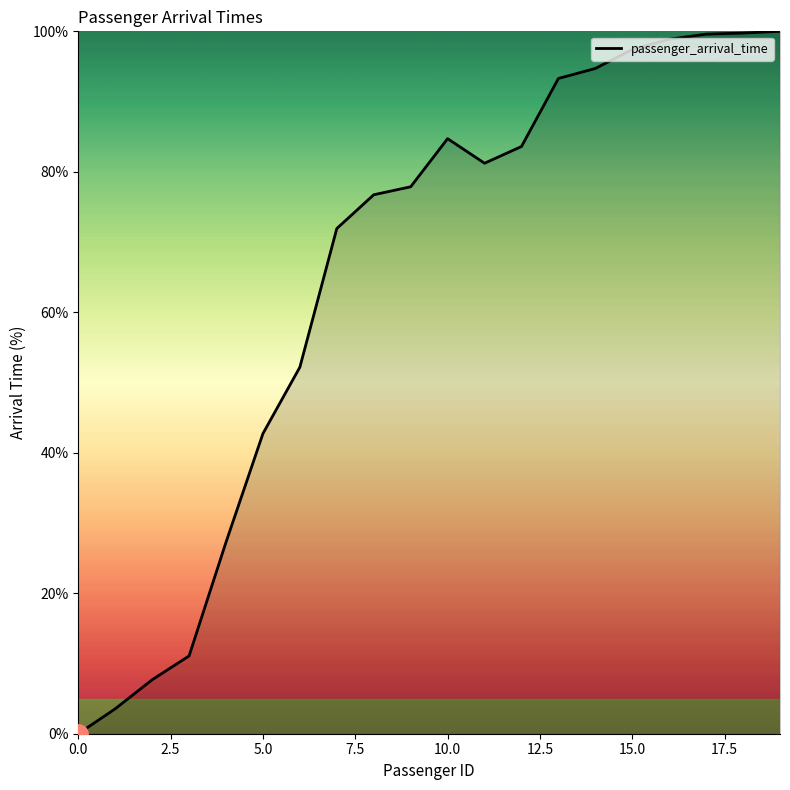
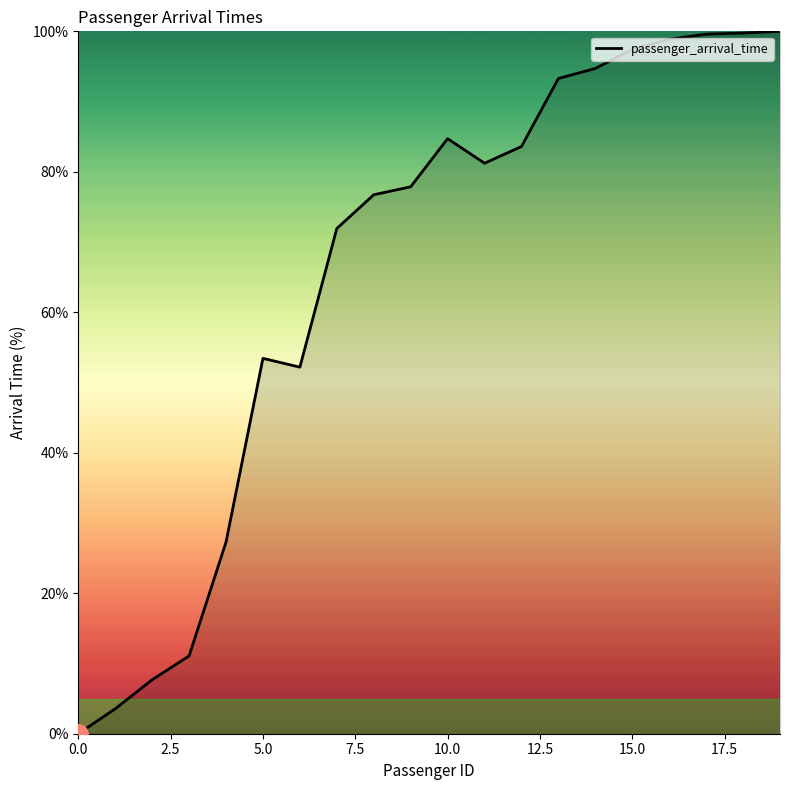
passenger_arrival_time, 5.0: 43% -> 53%
